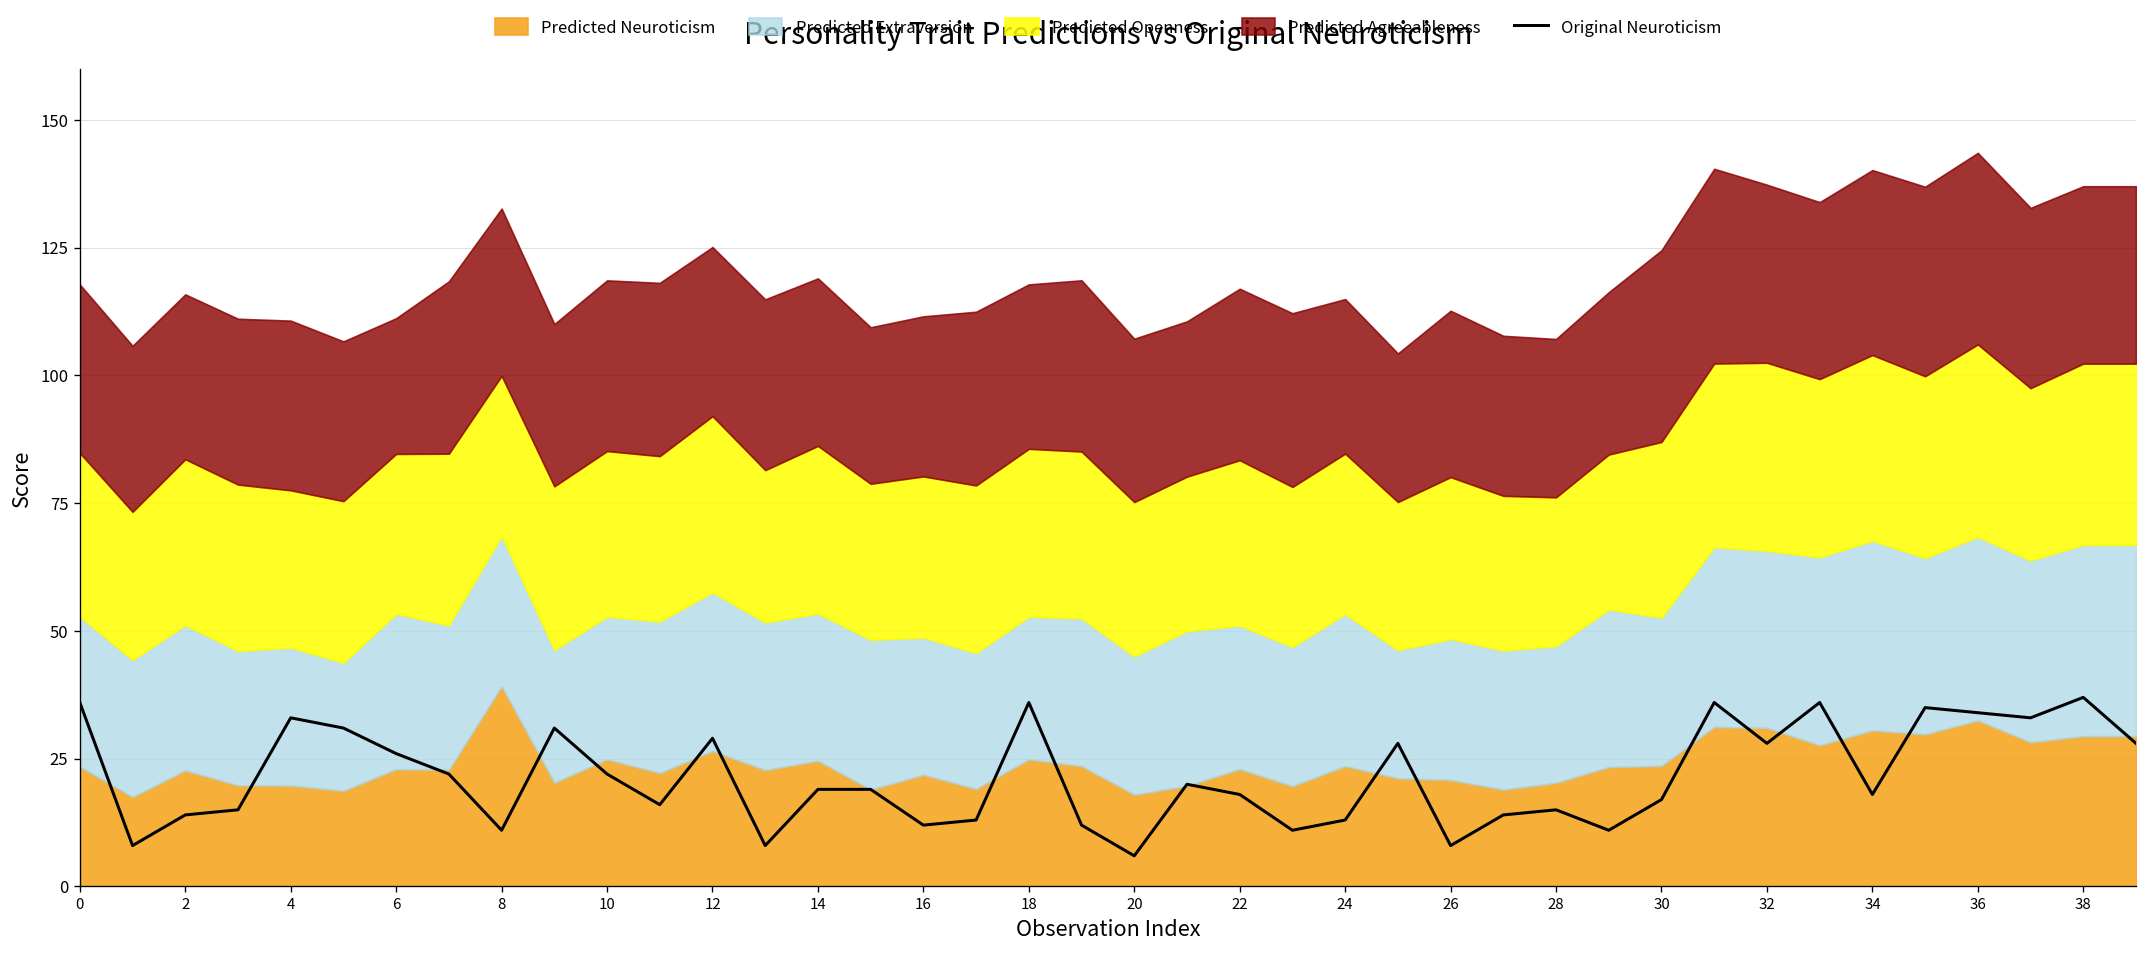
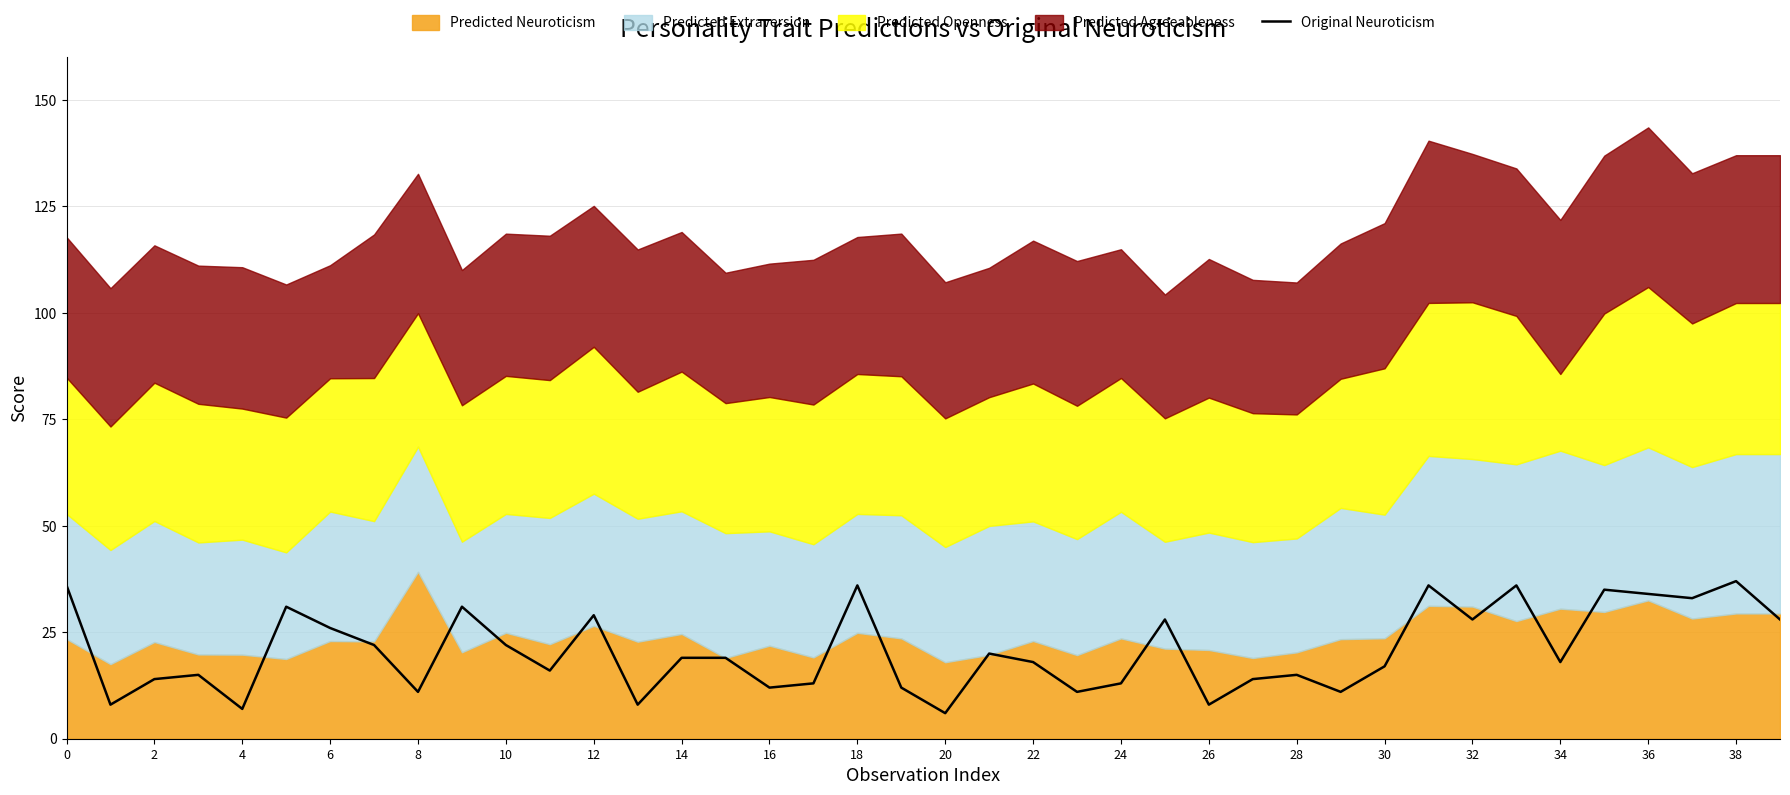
Original Neuroticism, 4: 33 -> 7
Predicted Agreeableness, 30: 38 -> 34
Predicted Openness, 34: 36 -> 18
